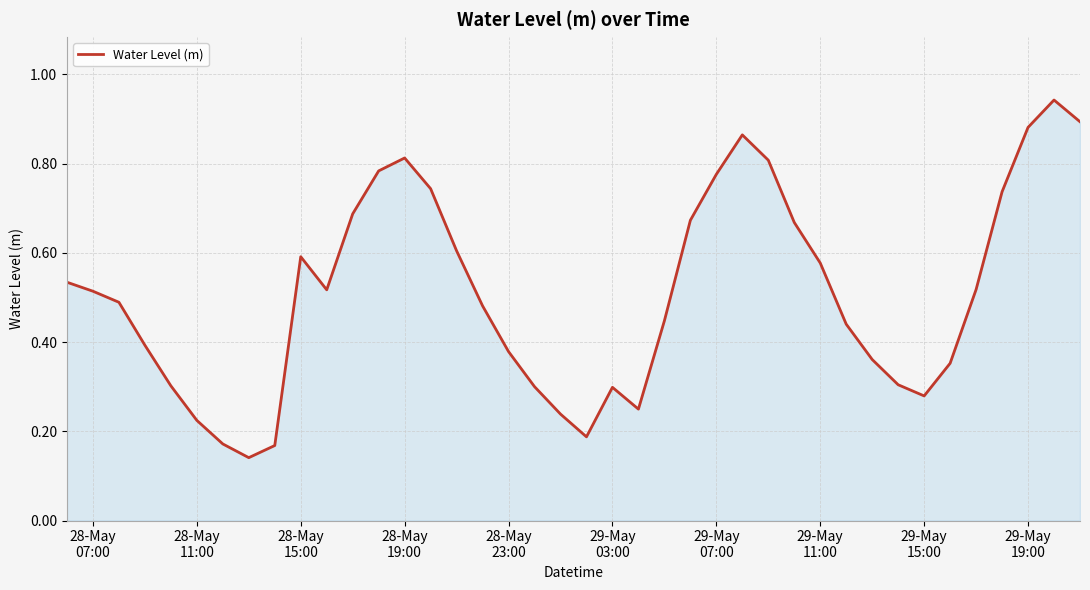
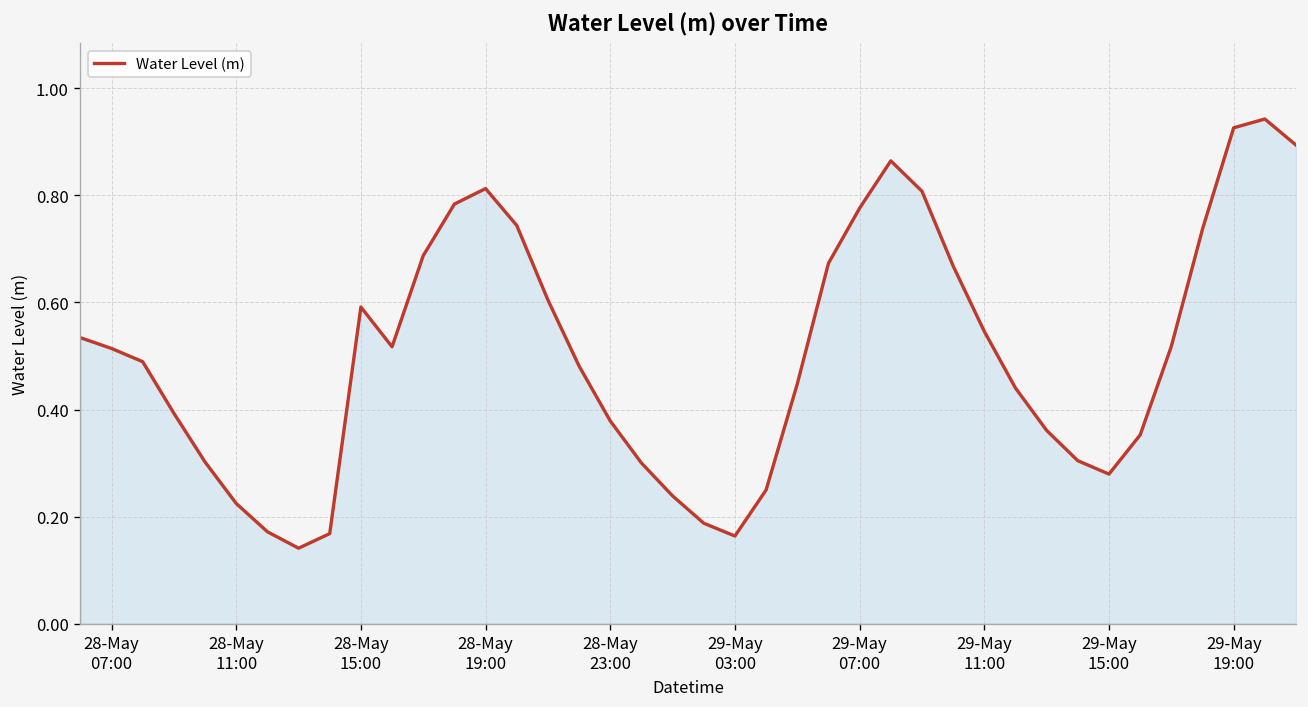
29-May 03:00: 0.30 -> 0.16
29-May 11:00: 0.58 -> 0.55
29-May 19:00: 0.88 -> 0.93
